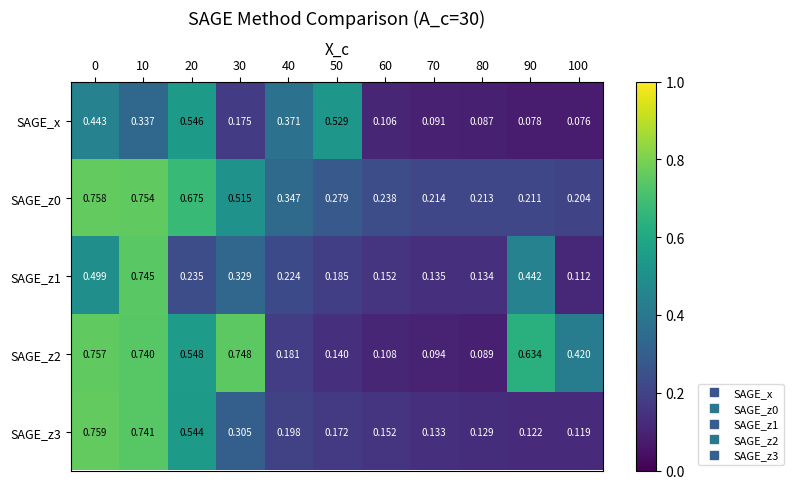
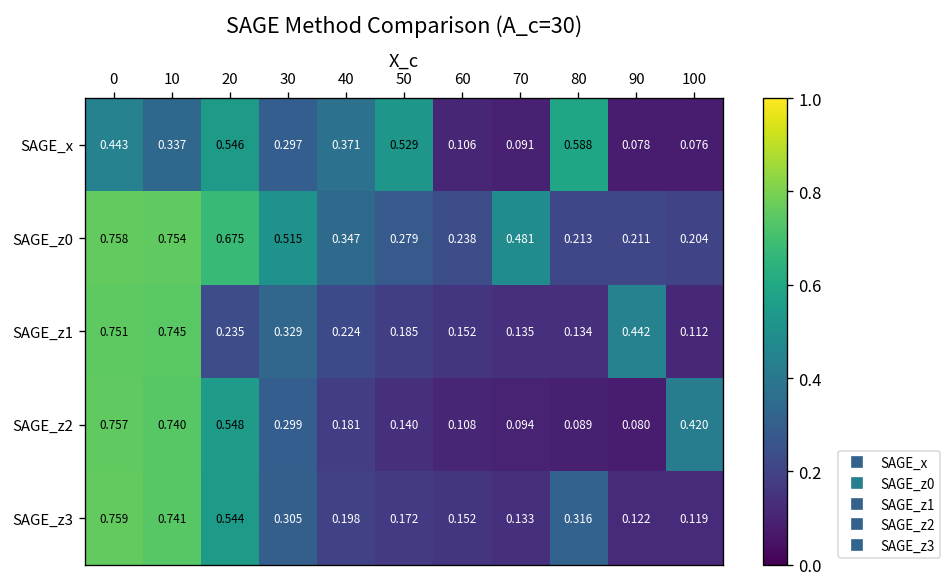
SAGE_x, 30: 0.175 -> 0.297
SAGE_x, 80: 0.087 -> 0.588
SAGE_z0, 70: 0.214 -> 0.481
SAGE_z1, 0: 0.499 -> 0.751
SAGE_z2, 30: 0.748 -> 0.299
SAGE_z2, 90: 0.634 -> 0.080
SAGE_z3, 80: 0.129 -> 0.316
